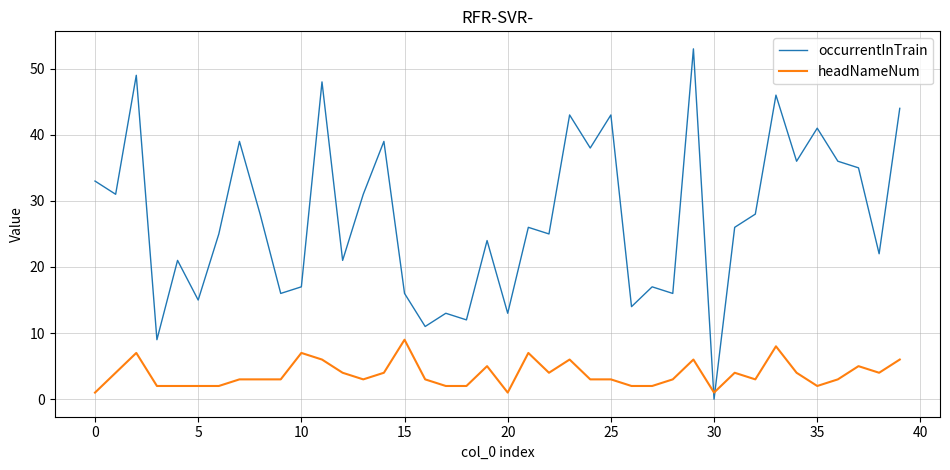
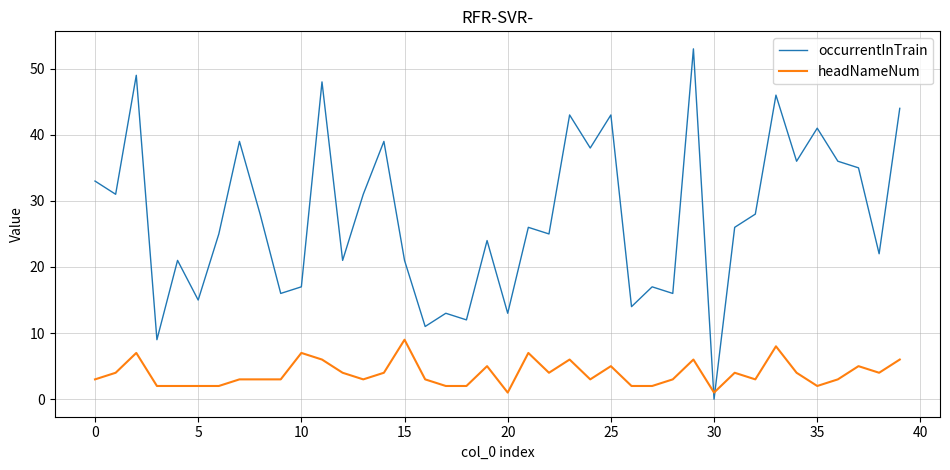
headNameNum, 0: 1 -> 3
occurrentInTrain, 15: 16 -> 21
headNameNum, 25: 3 -> 5
